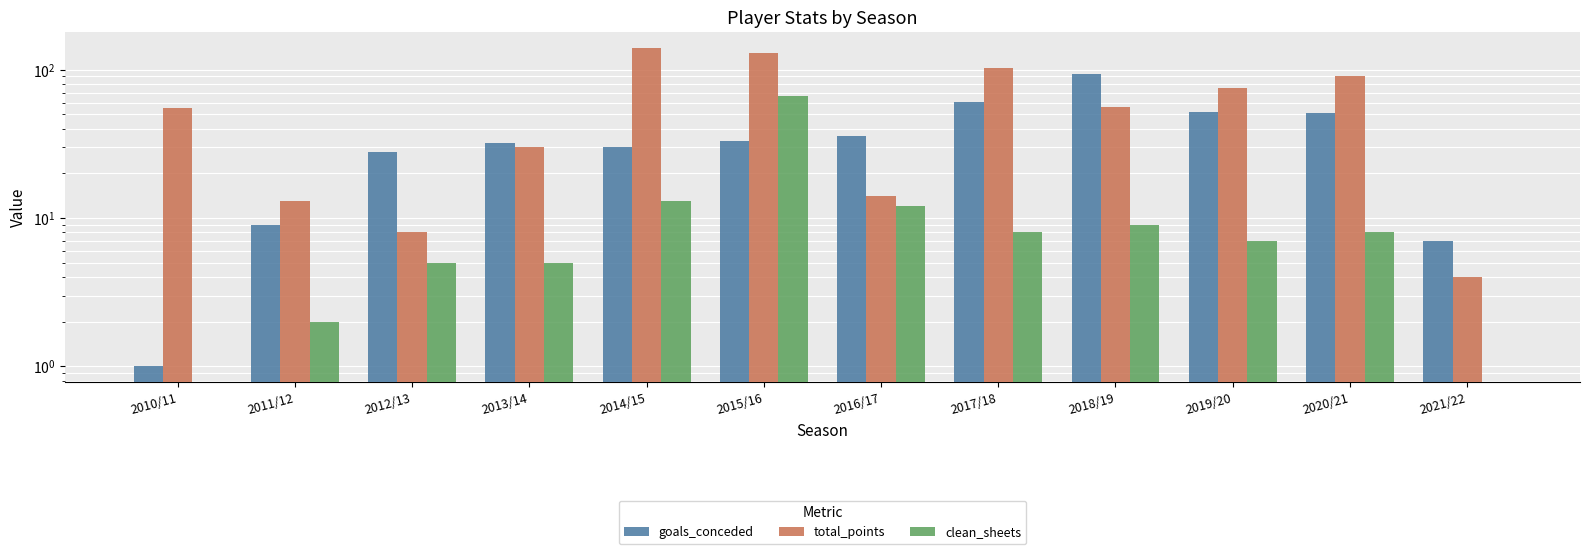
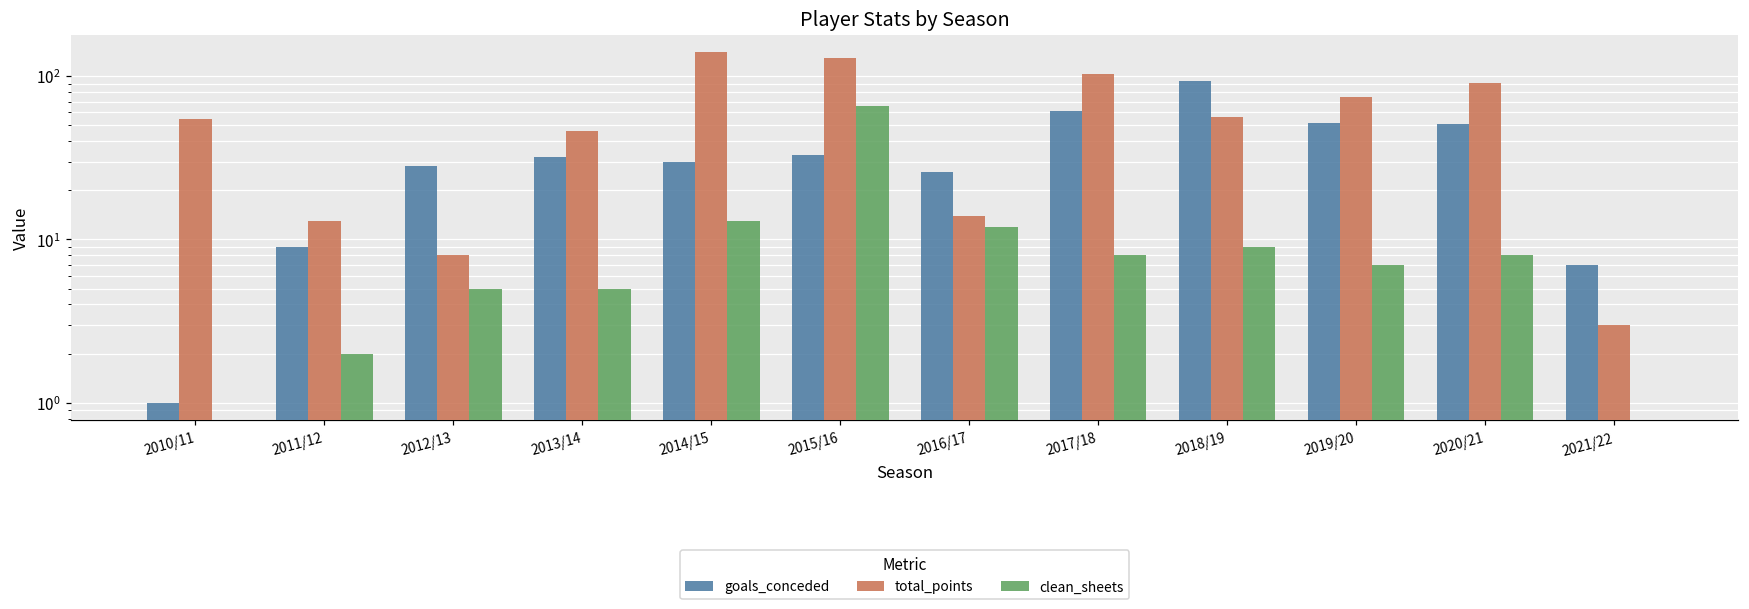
total_points, 2013/14: 30 -> 46
goals_conceded, 2016/17: 36 -> 26
total_points, 2021/22: 4 -> 3
